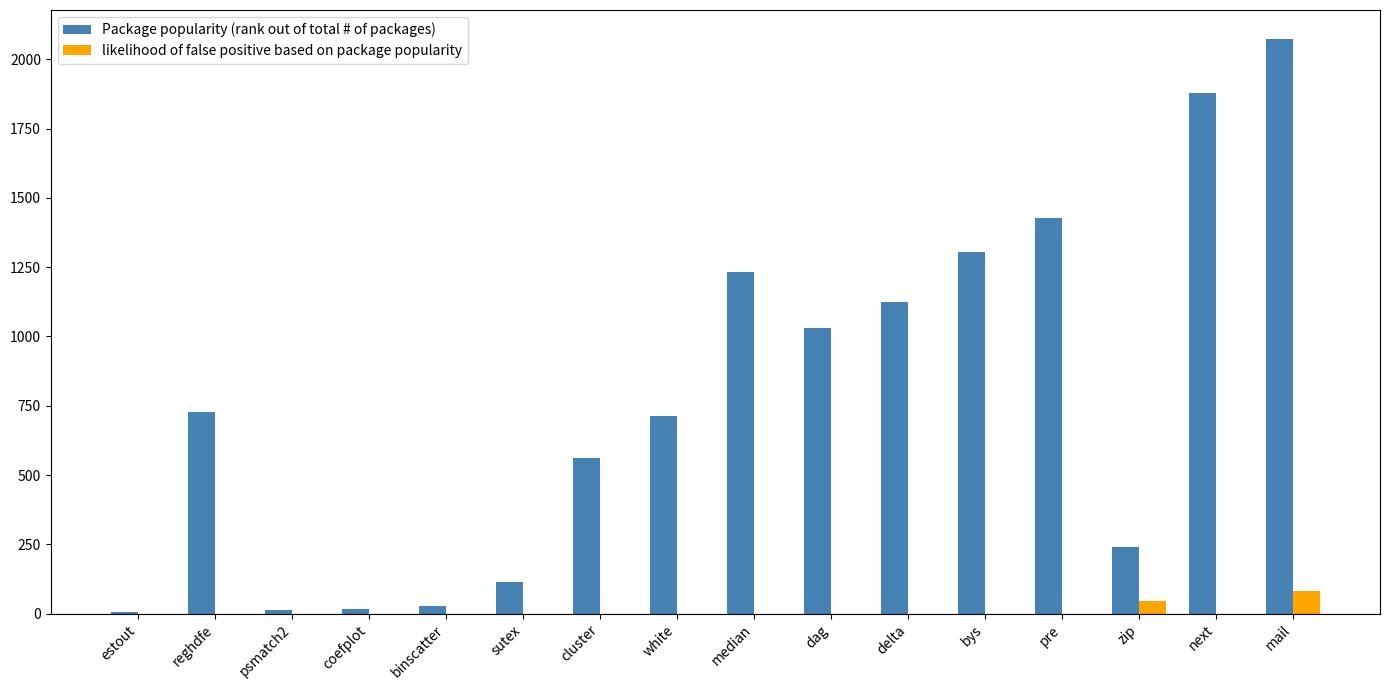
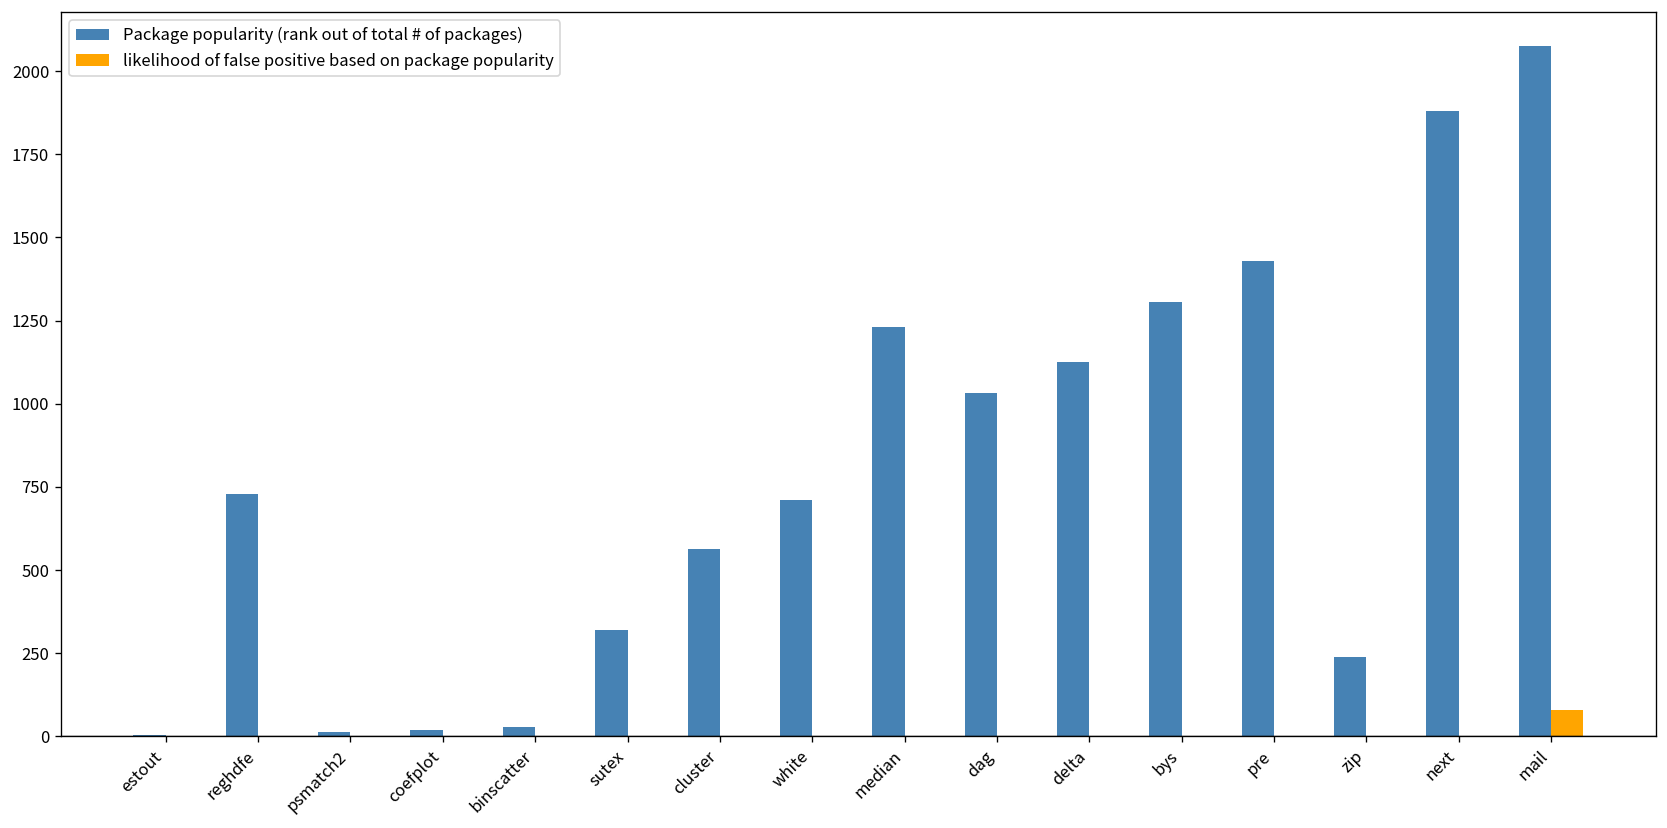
Package popularity (rank out of total # of packages), sutex: 120 -> 320
likelihood of false positive based on package popularity, zip: 50 -> 0
